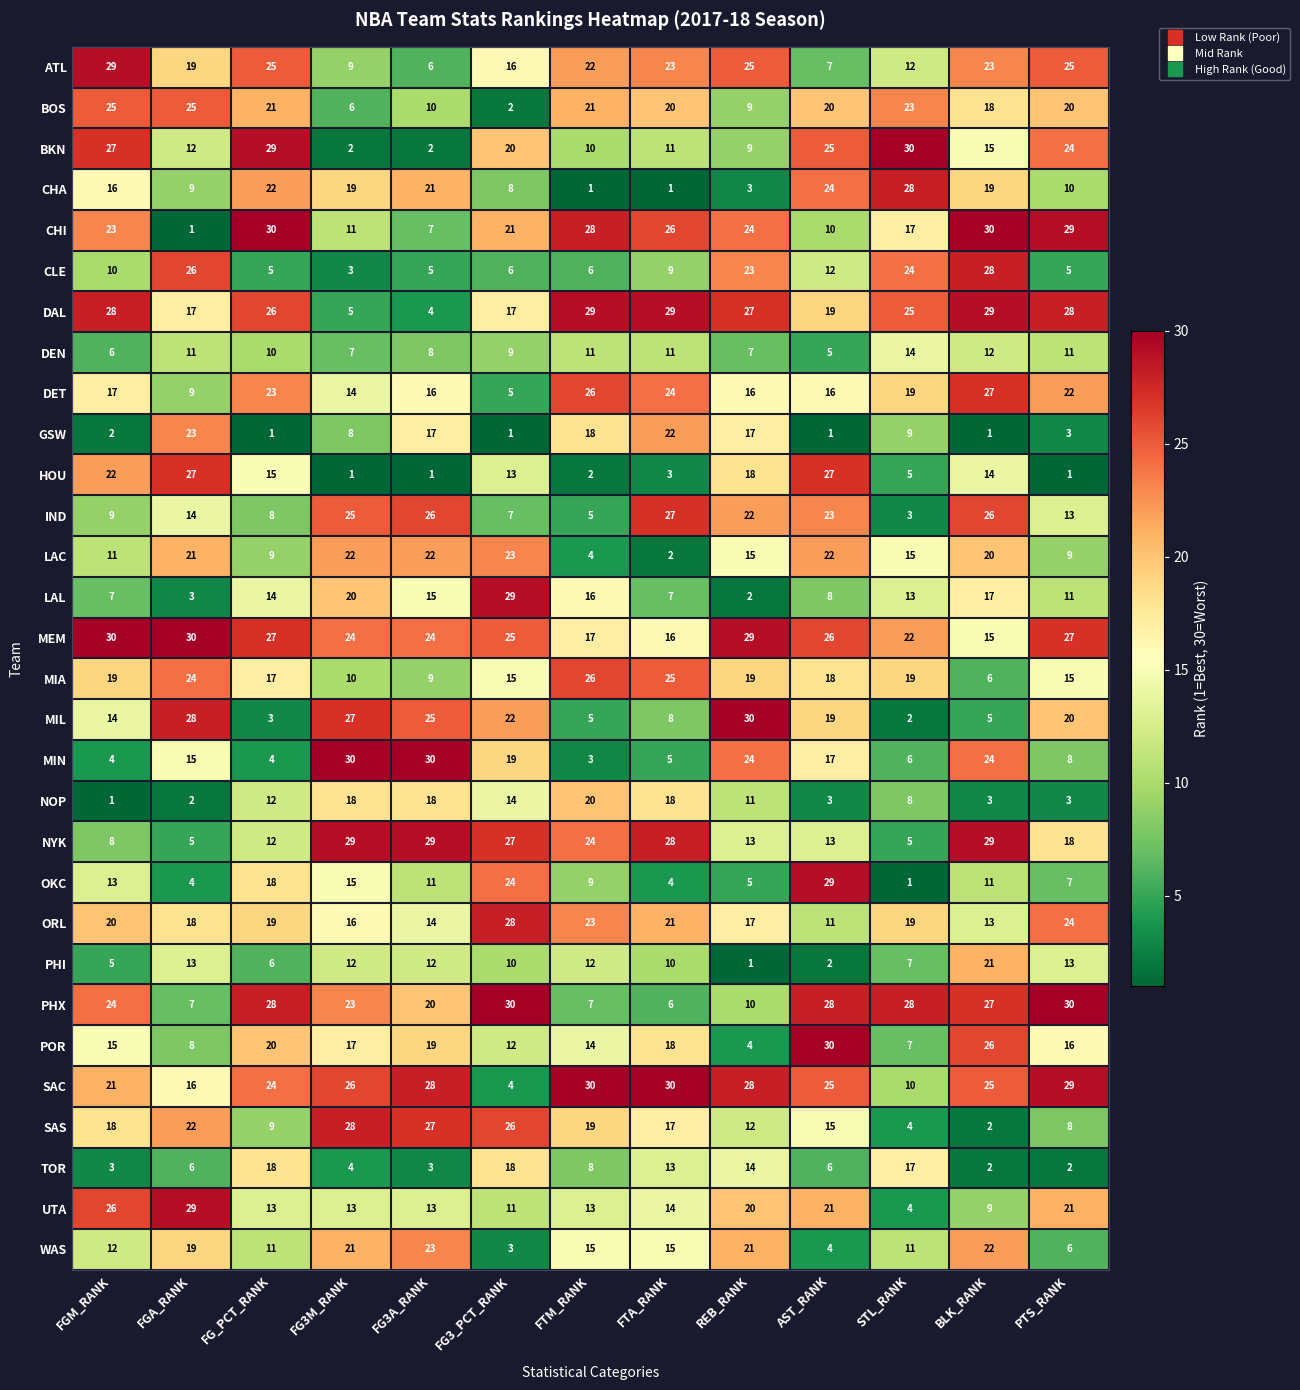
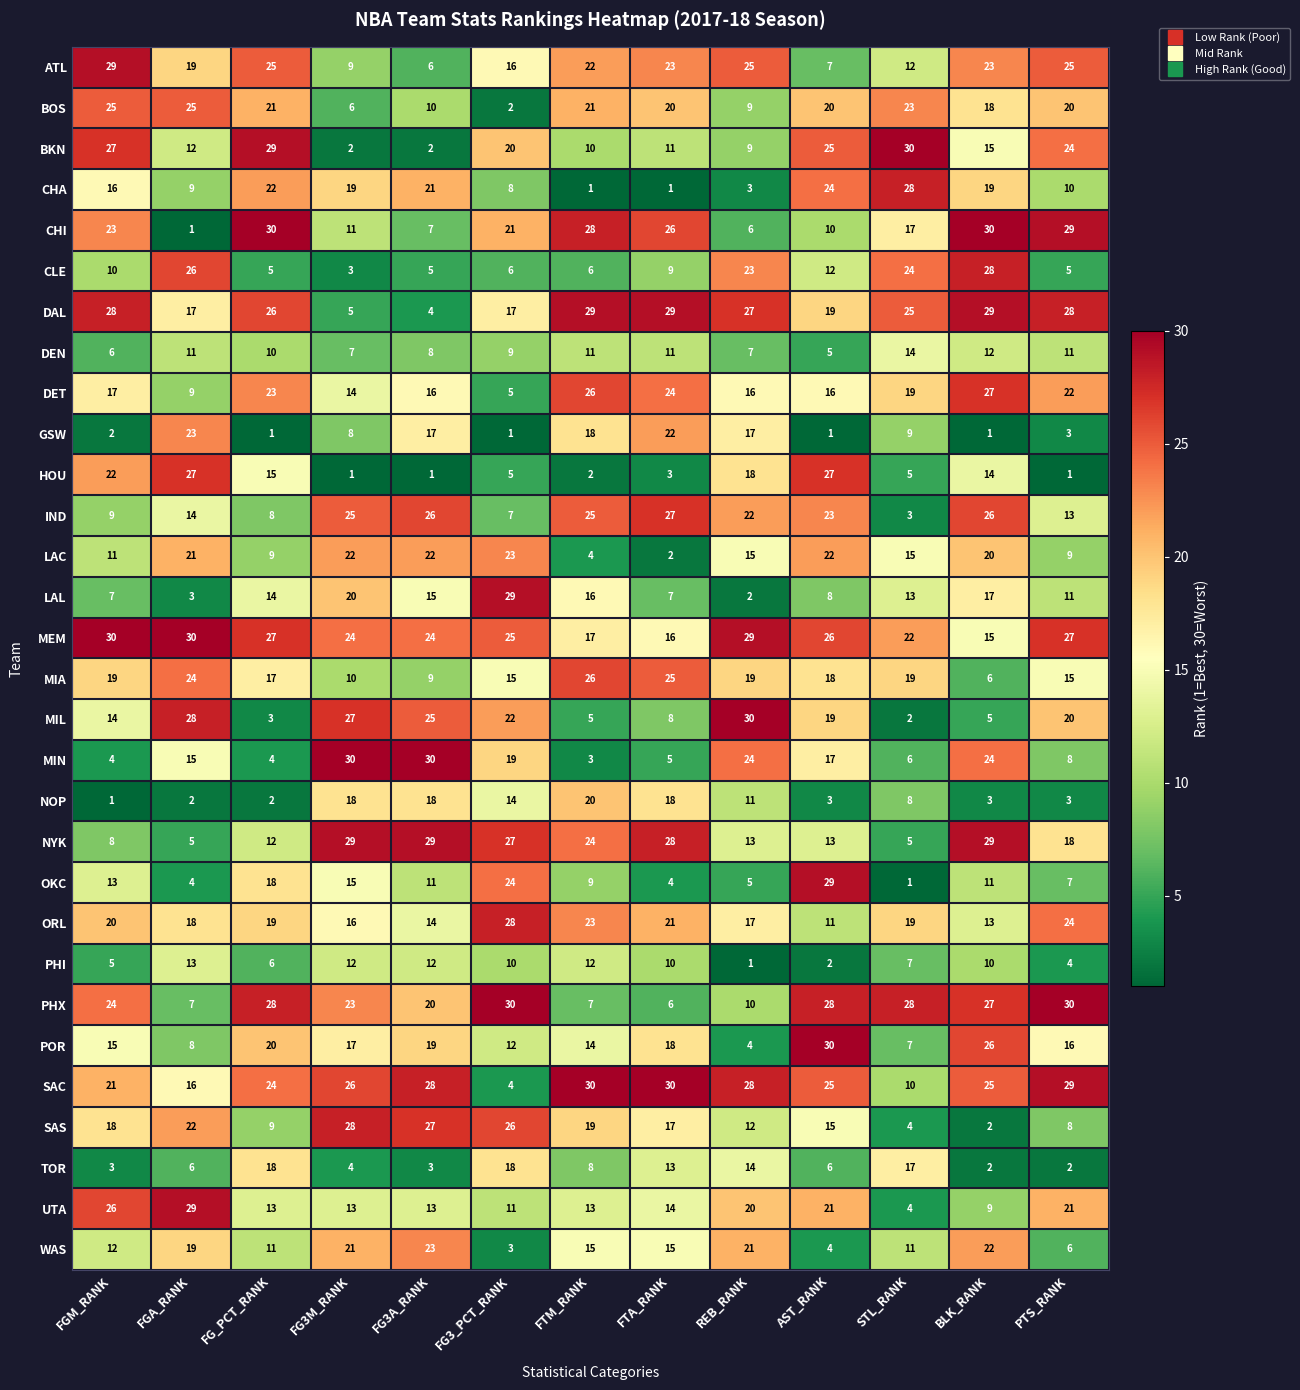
CHI, REB_RANK: 24 -> 6
HOU, FG3_PCT_RANK: 13 -> 5
IND, FTM_RANK: 5 -> 25
NOP, FG_PCT_RANK: 12 -> 2
PHI, BLK_RANK: 21 -> 10
PHI, PTS_RANK: 13 -> 4
